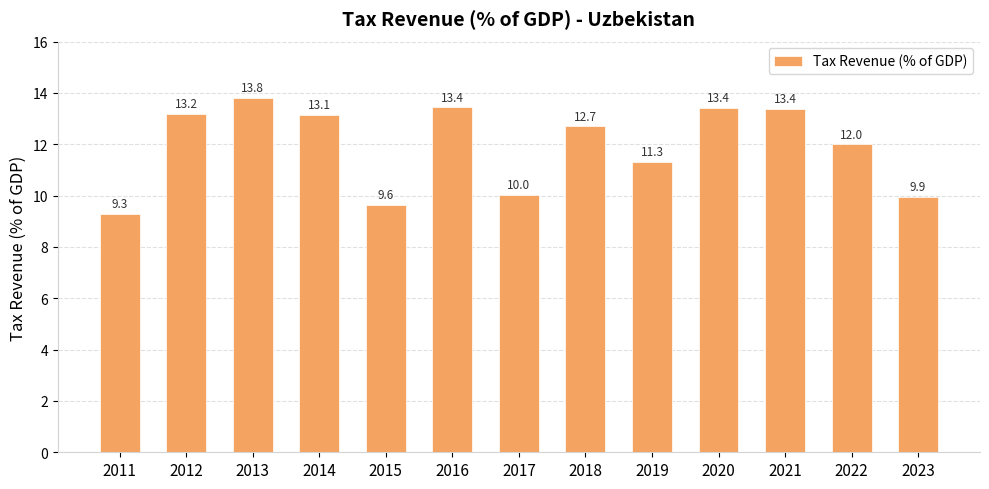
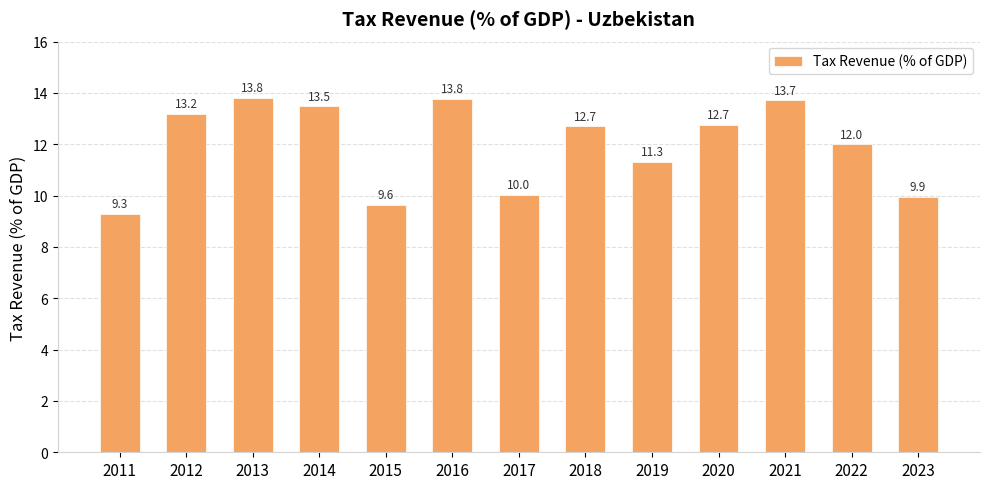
2014: 13.1 -> 13.5
2016: 13.4 -> 13.8
2020: 13.4 -> 12.7
2021: 13.4 -> 13.7
